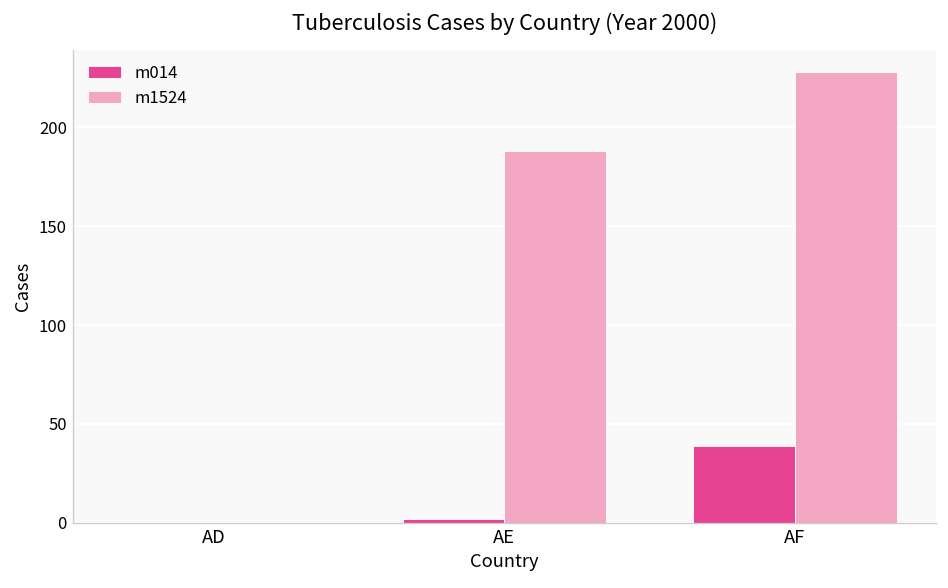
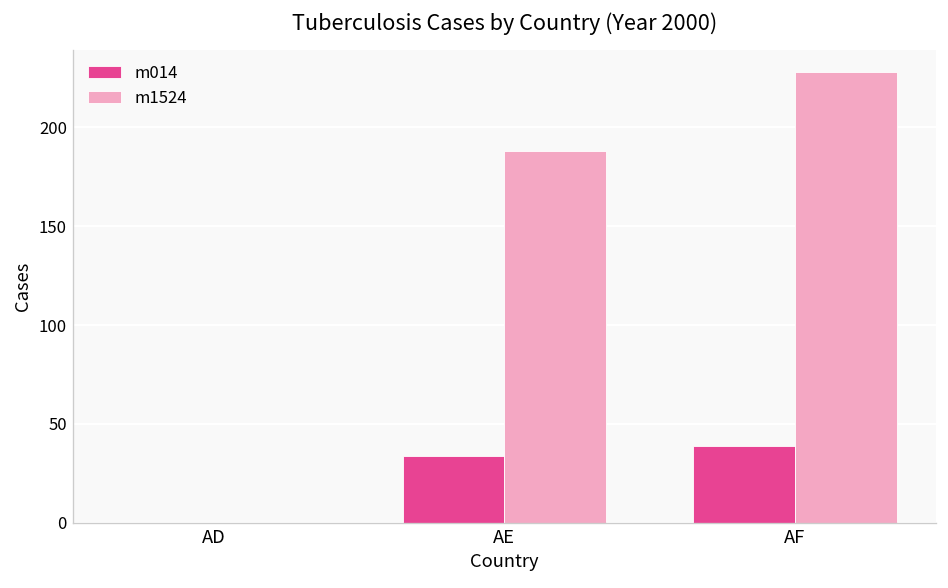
m014, AE: 2 -> 34
